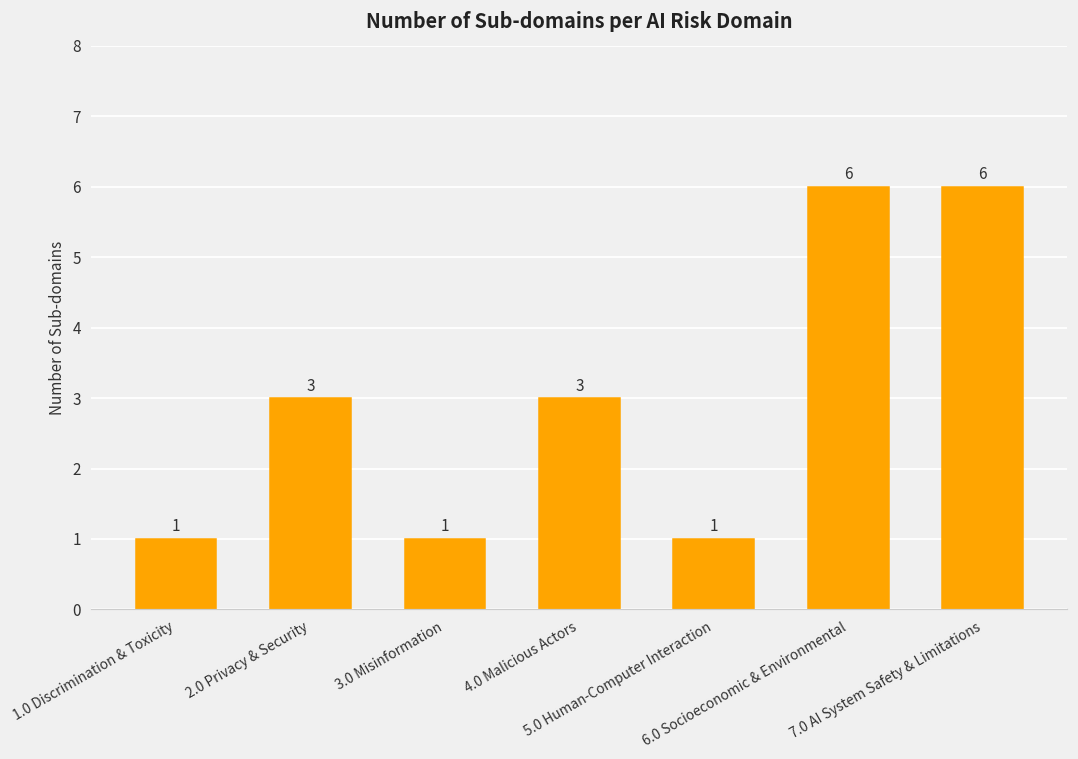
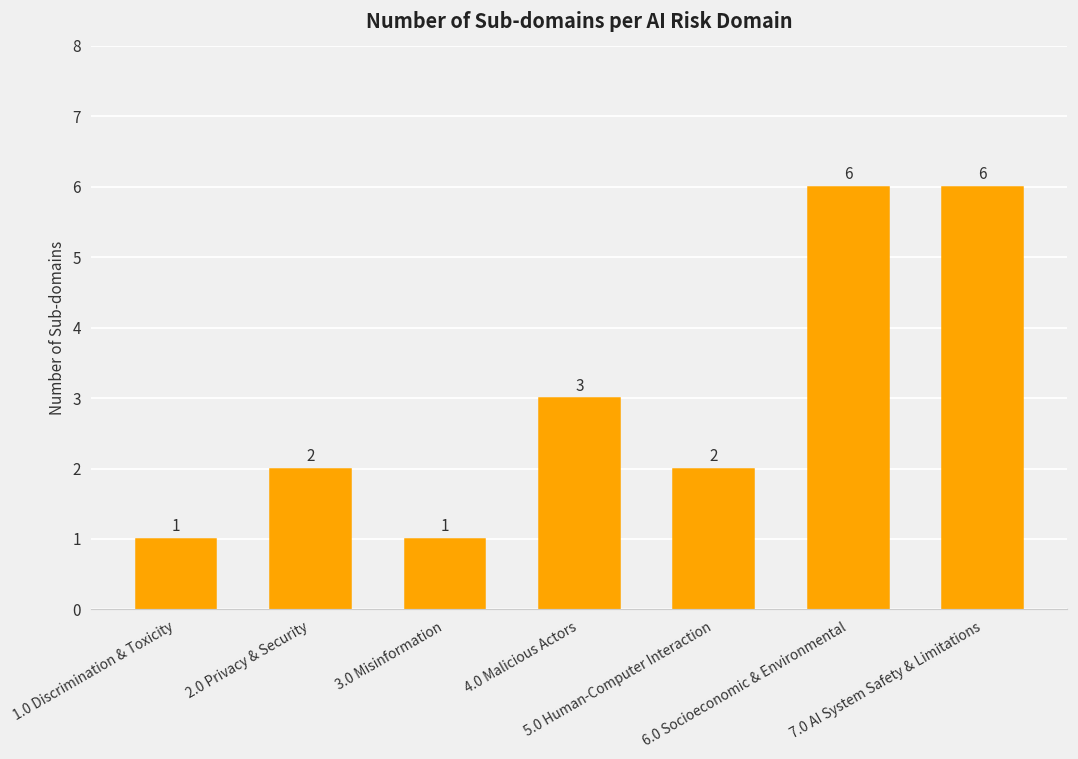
2.0 Privacy & Security: 3 -> 2
5.0 Human-Computer Interaction: 1 -> 2
